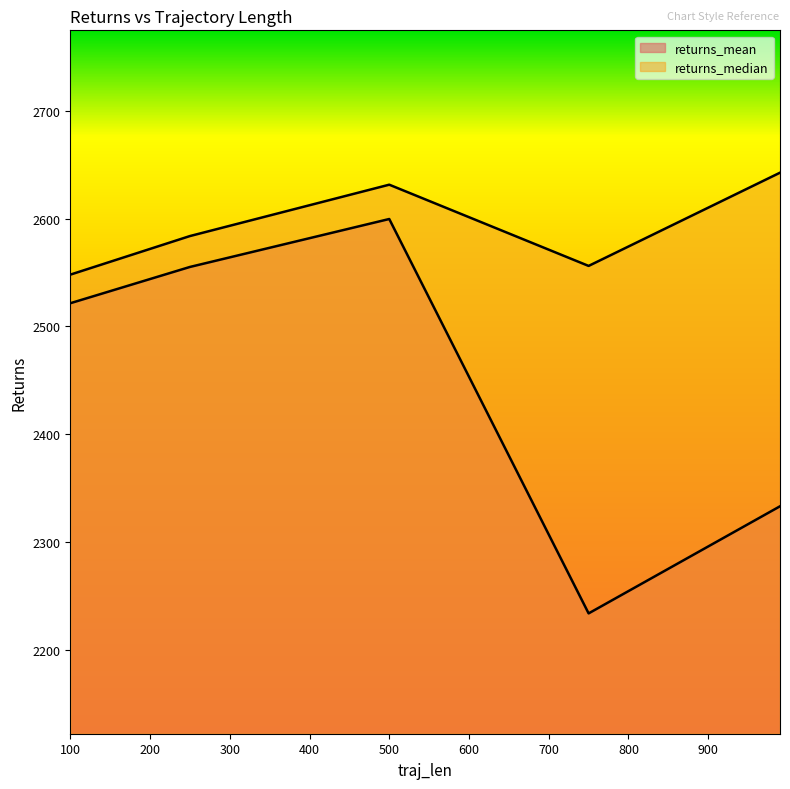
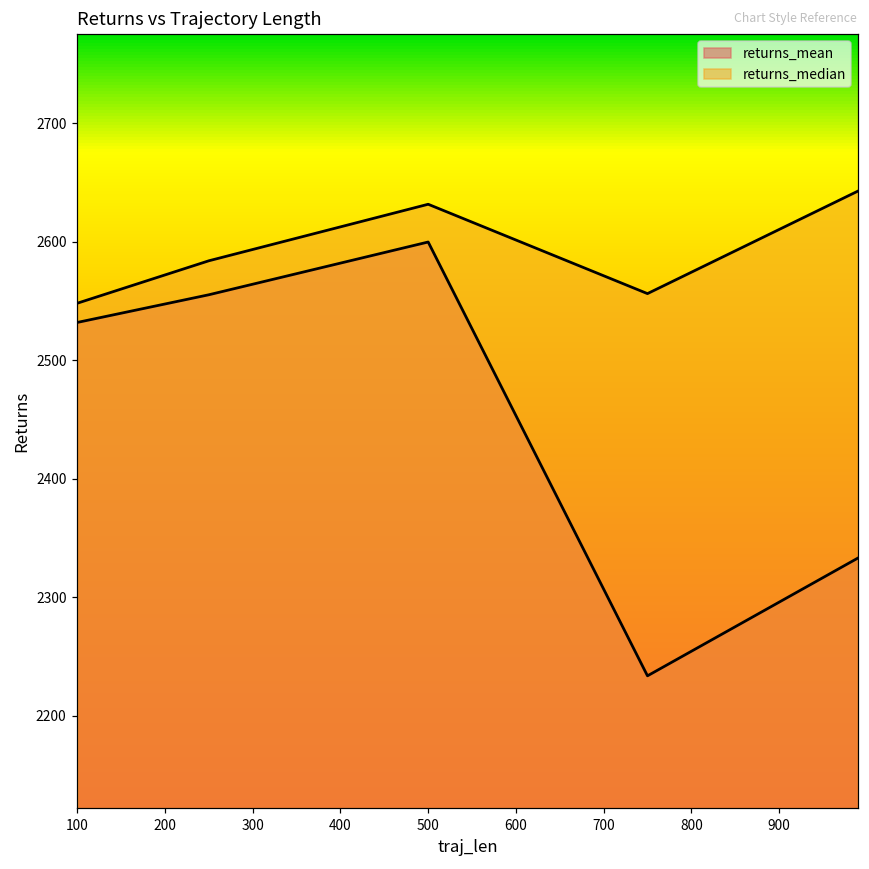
returns_mean, 100: 2521 -> 2532
